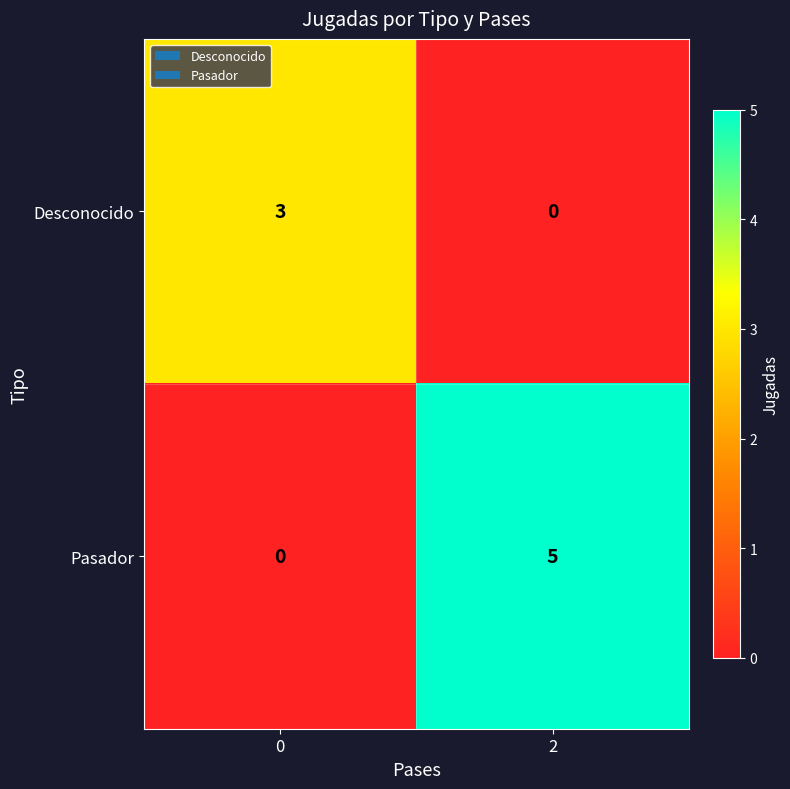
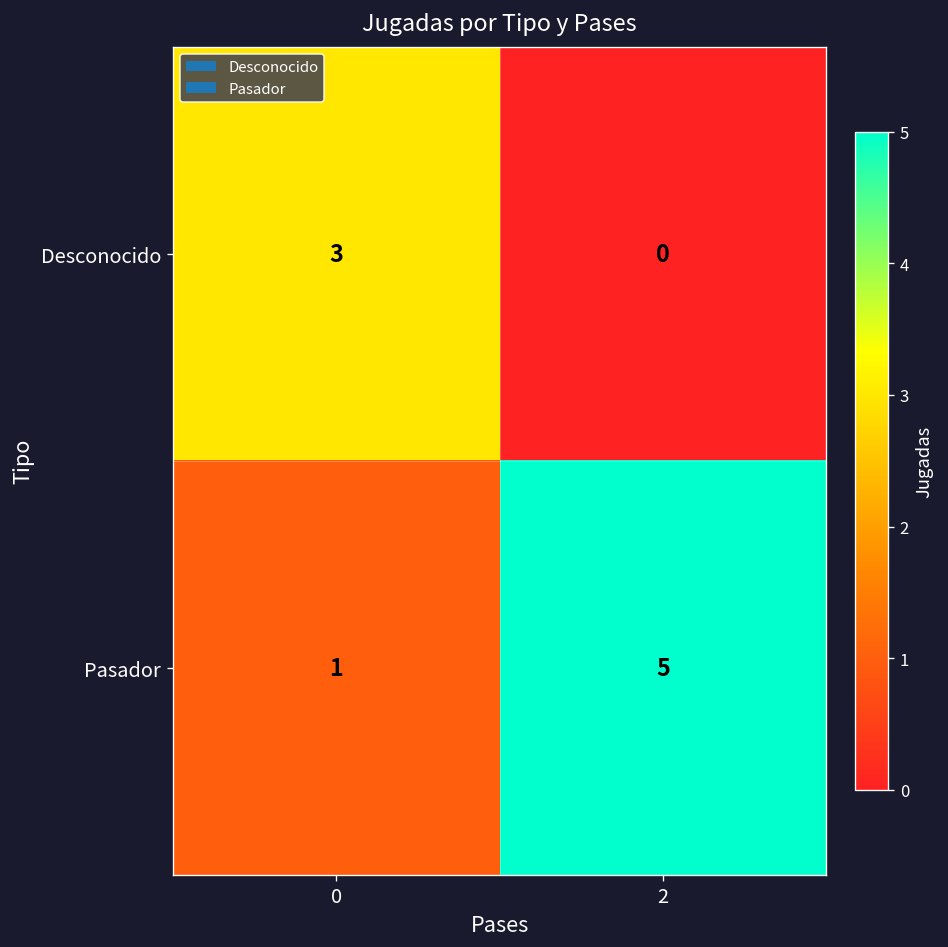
Pasador, 0: 0 -> 1
